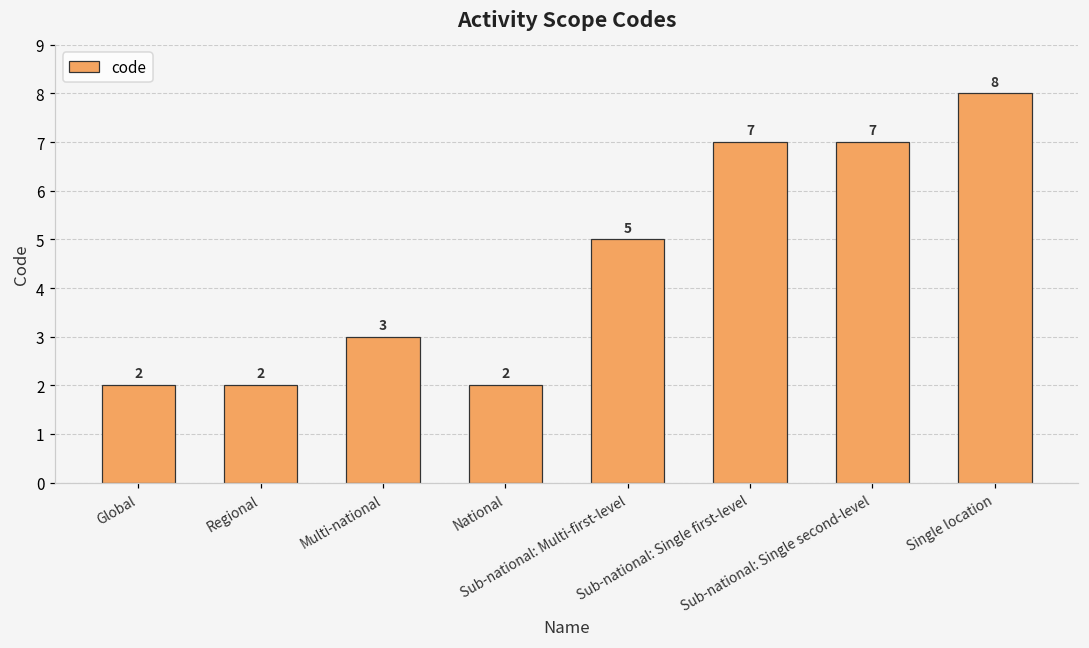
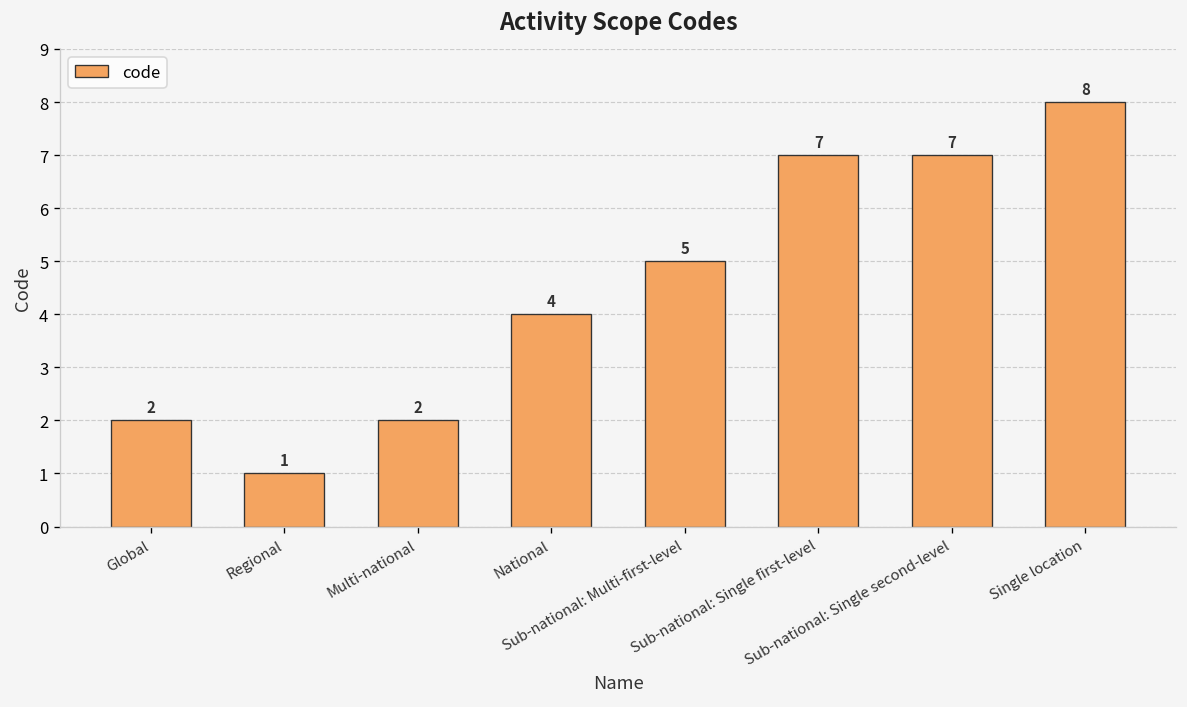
Regional: 2 -> 1
Multi-national: 3 -> 2
National: 2 -> 4
